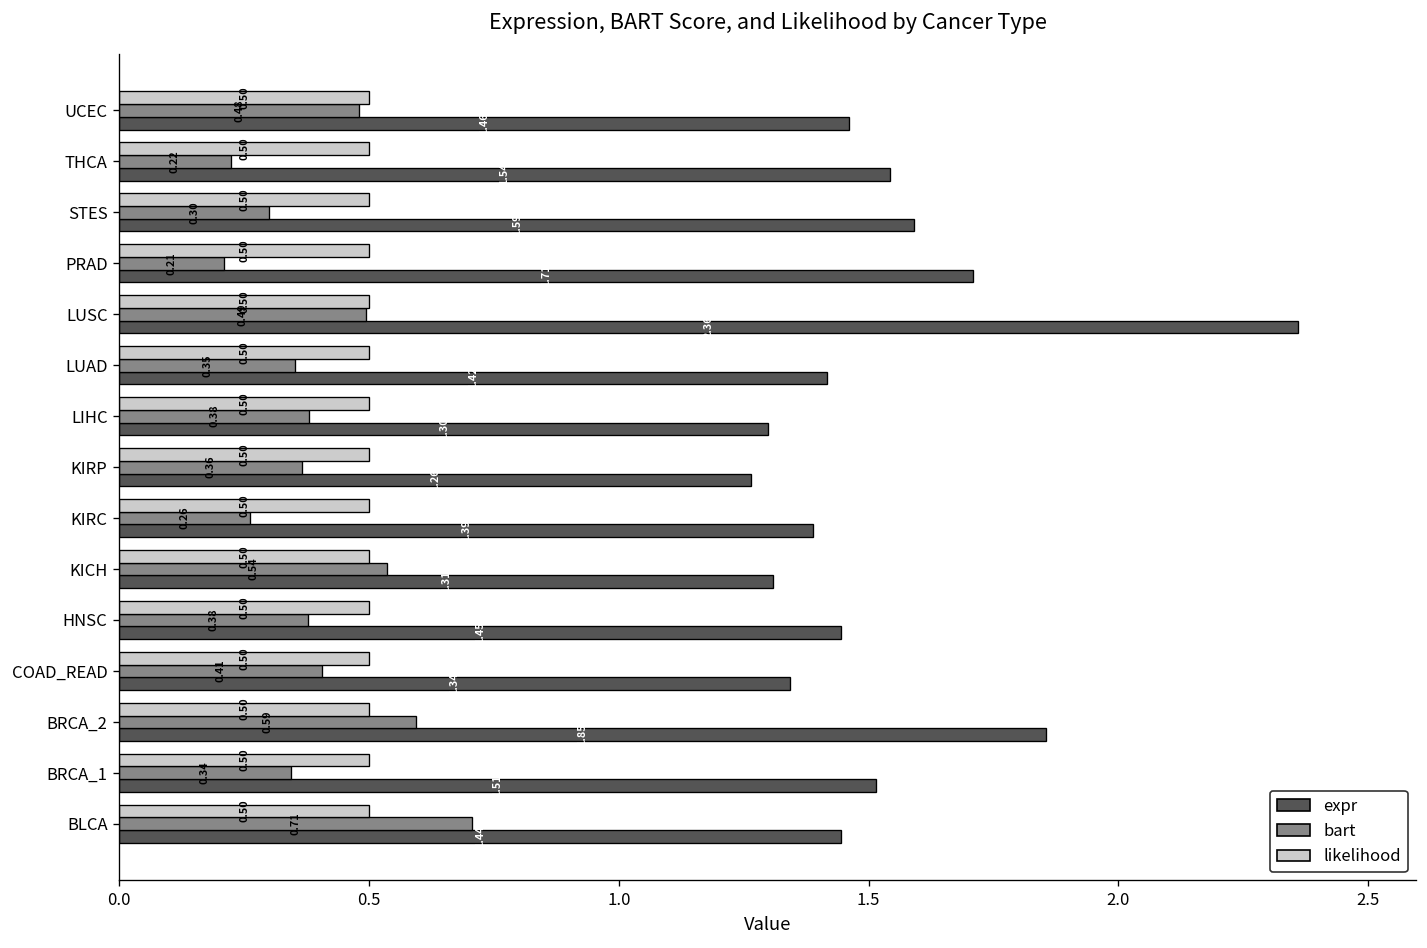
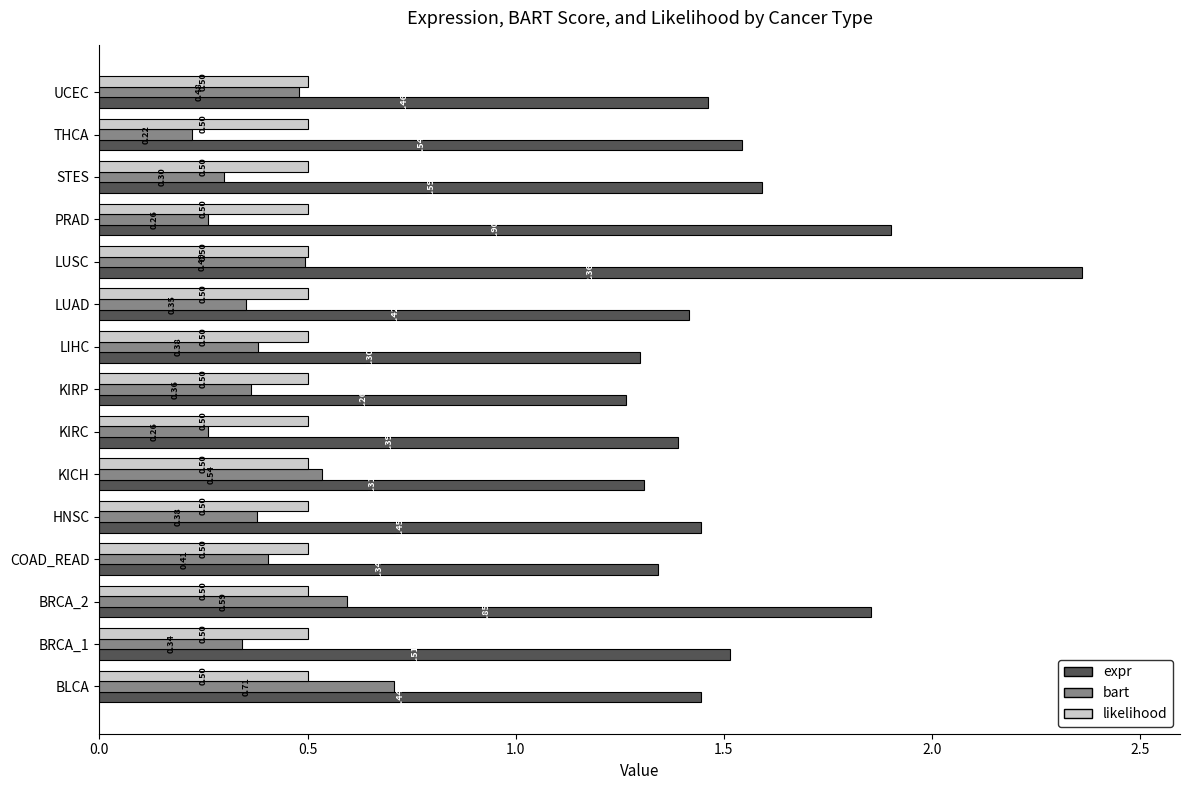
bart, PRAD: 0.21 -> 0.26
expr, PRAD: 1.71 -> 1.90
